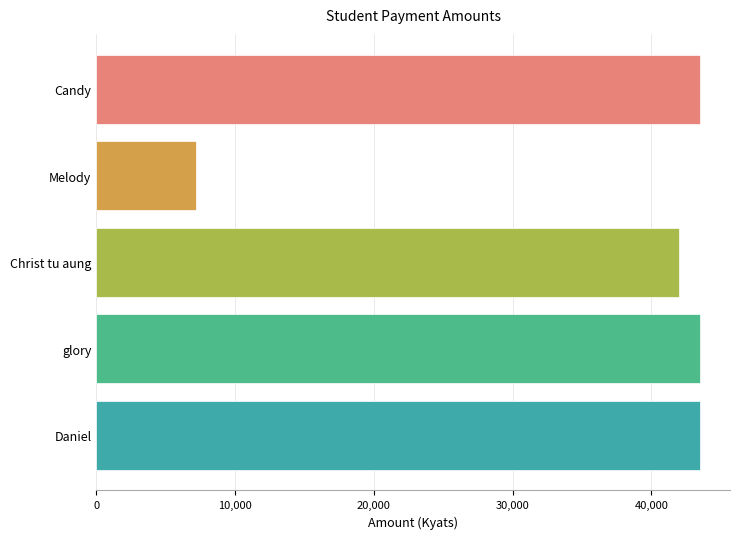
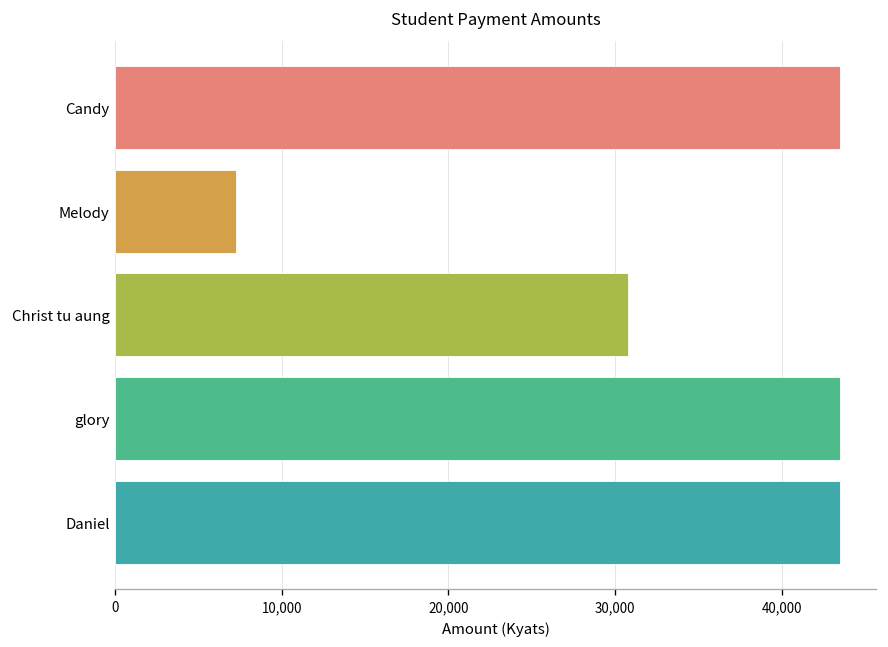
Christ tu aung: 42,000 -> 30,800
